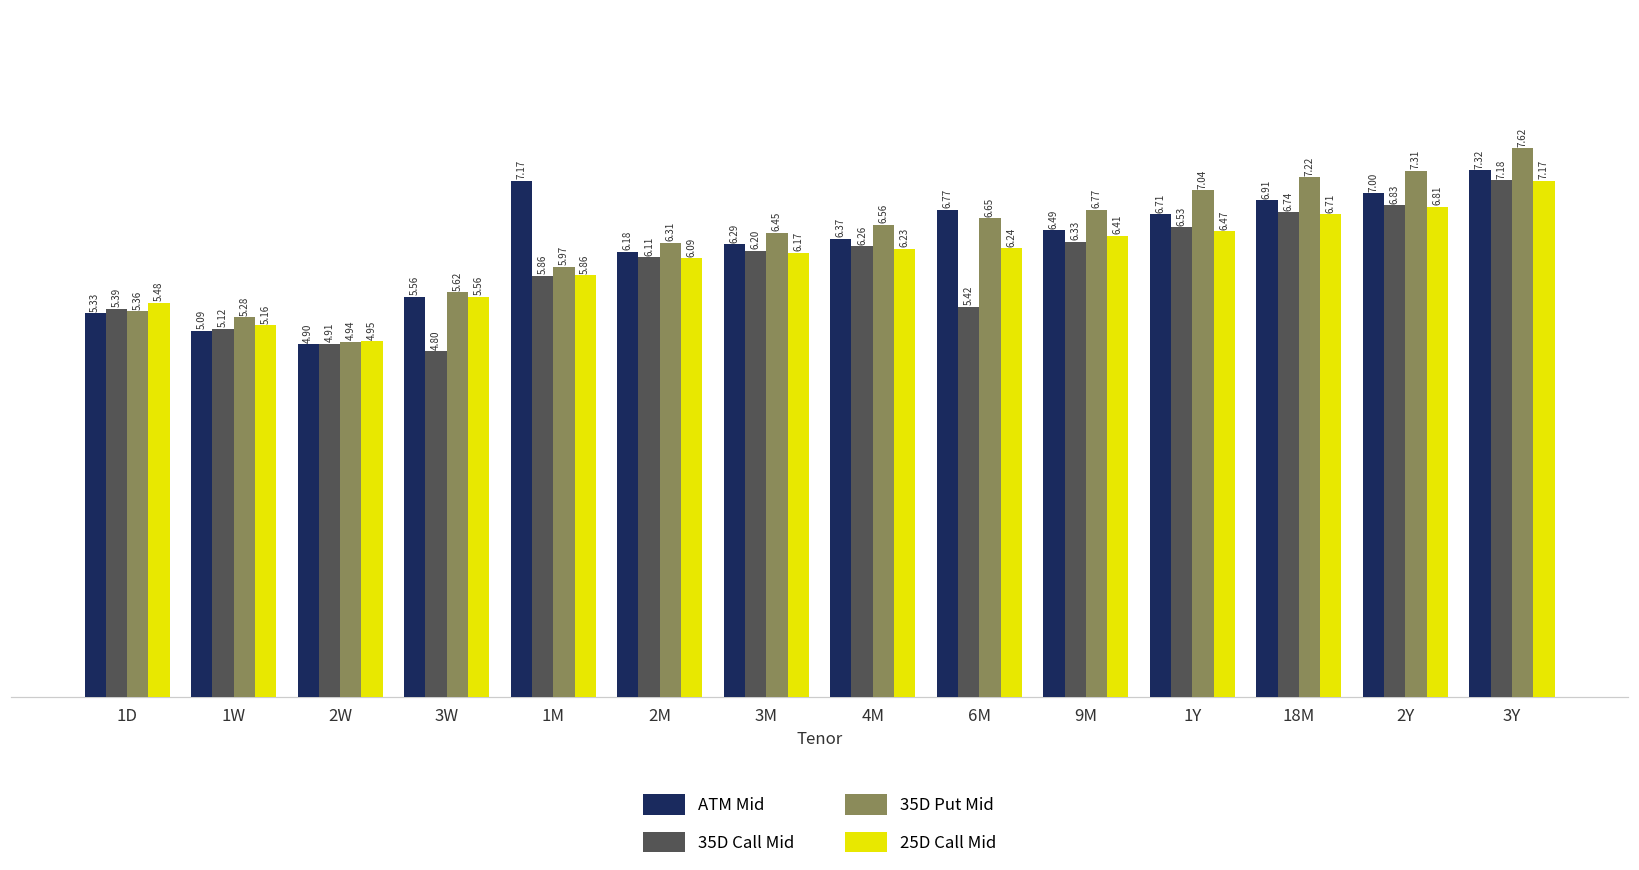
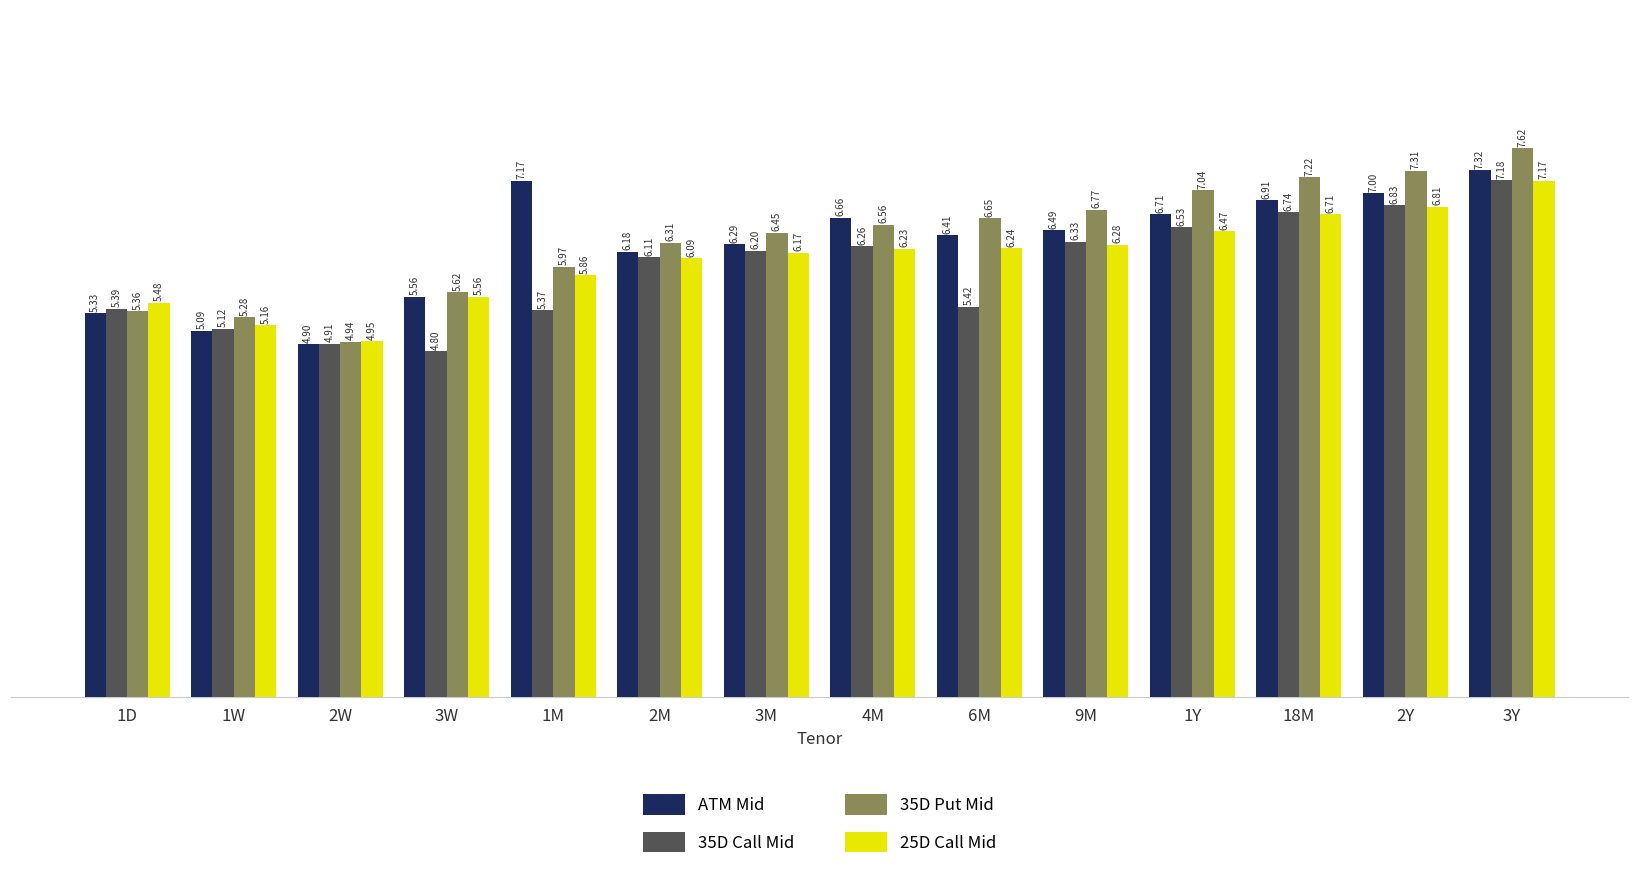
35D Call Mid, 1M: 5.86 -> 5.37
ATM Mid, 4M: 6.37 -> 6.66
ATM Mid, 6M: 6.77 -> 6.41
25D Call Mid, 9M: 6.41 -> 6.28
